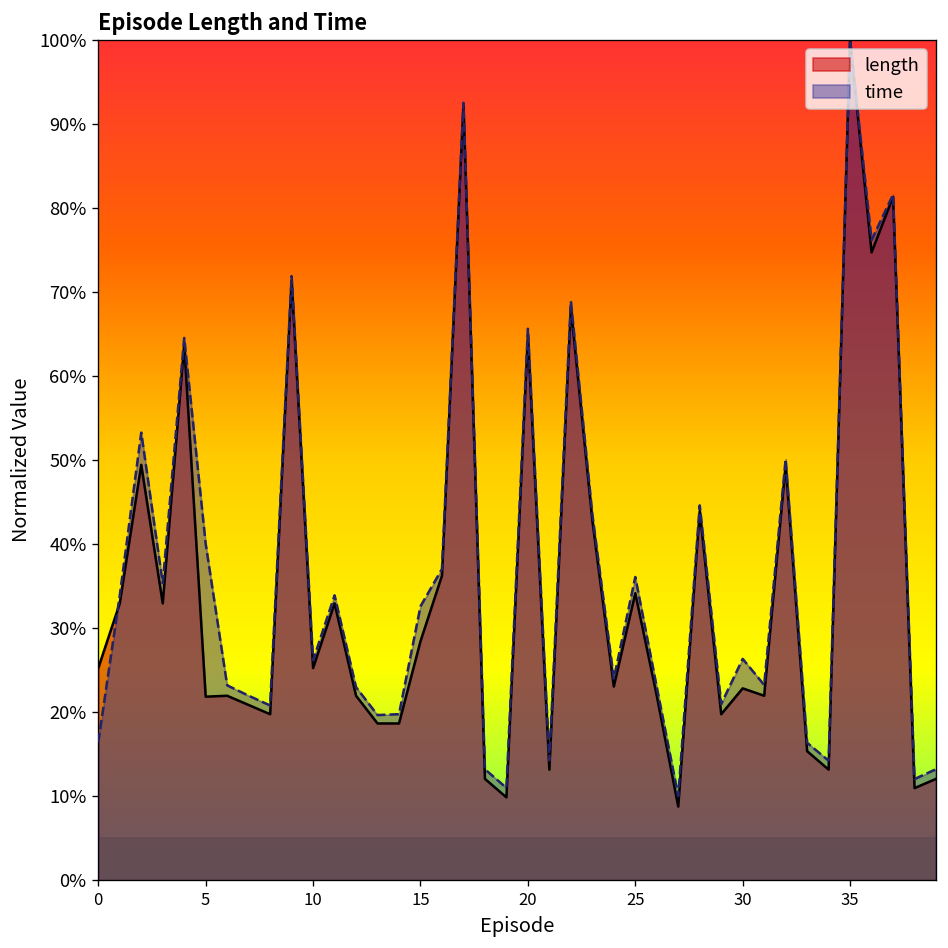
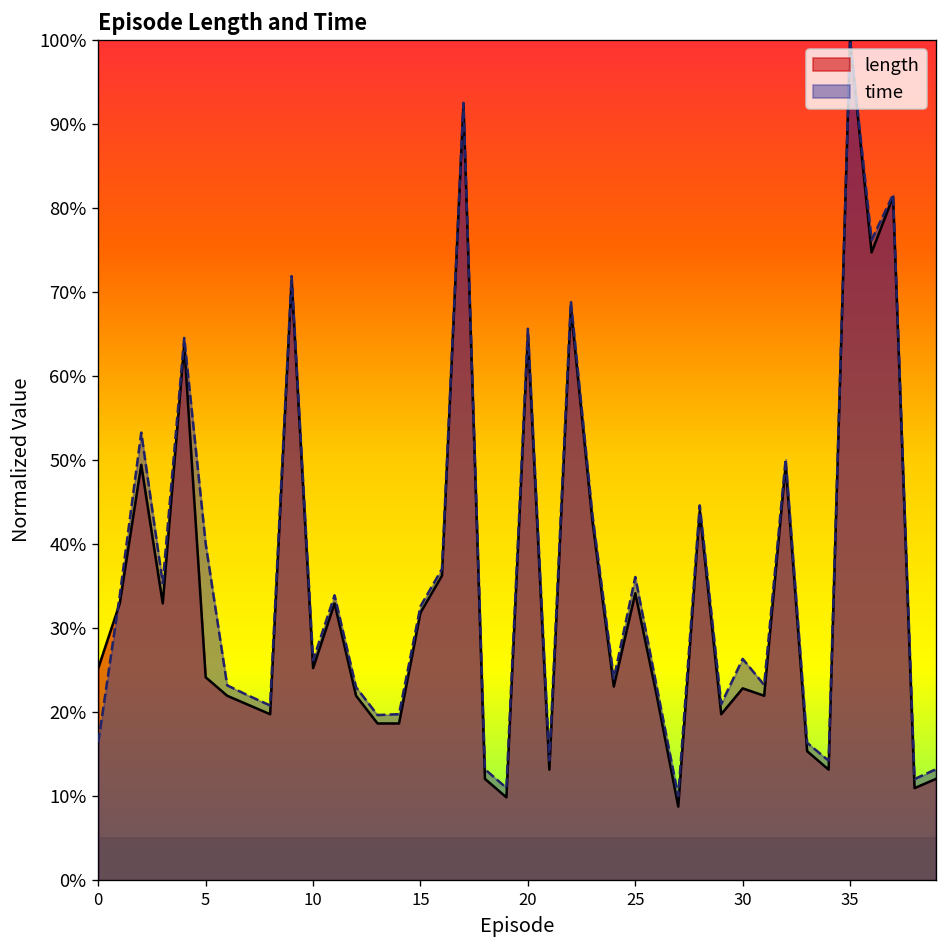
length, 5: 22% -> 24%
length, 15: 28% -> 32%
